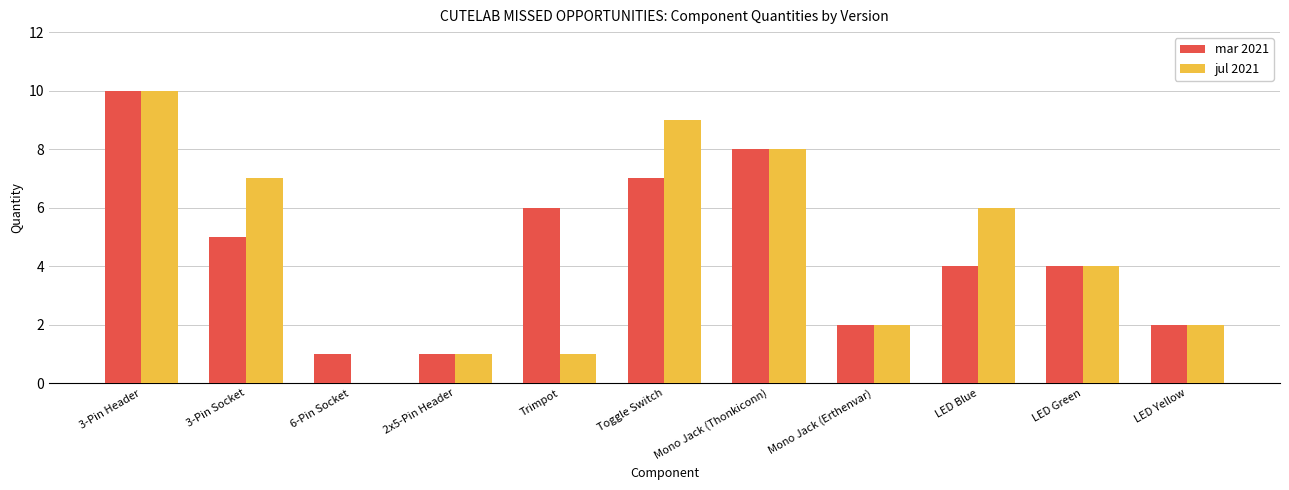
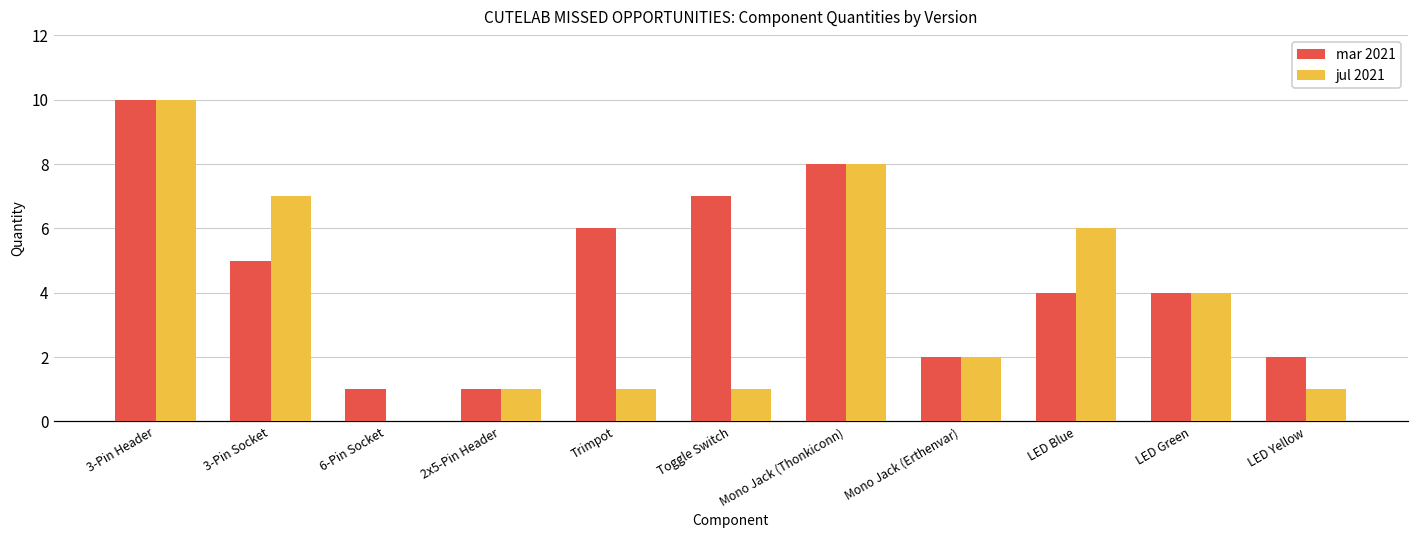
jul 2021, Toggle Switch: 9 -> 1
jul 2021, LED Yellow: 2 -> 1
